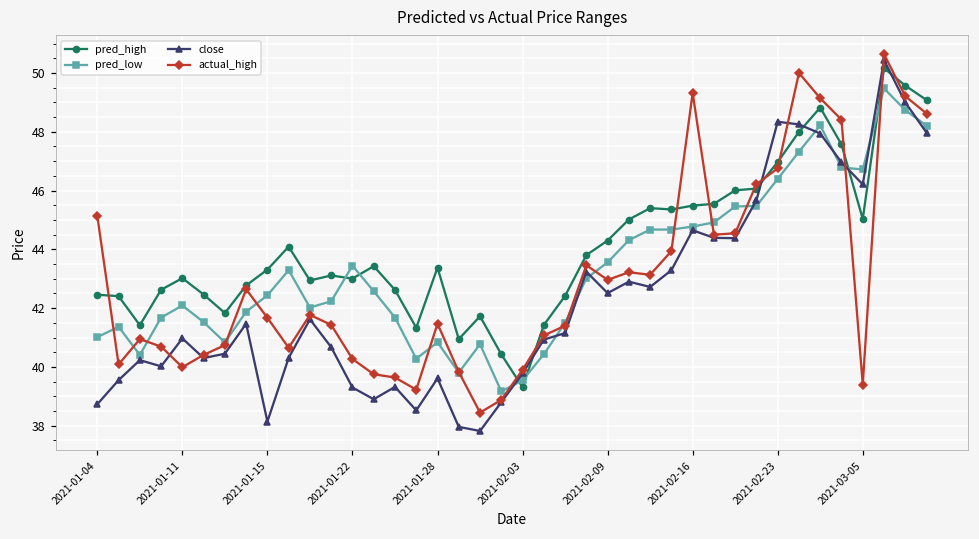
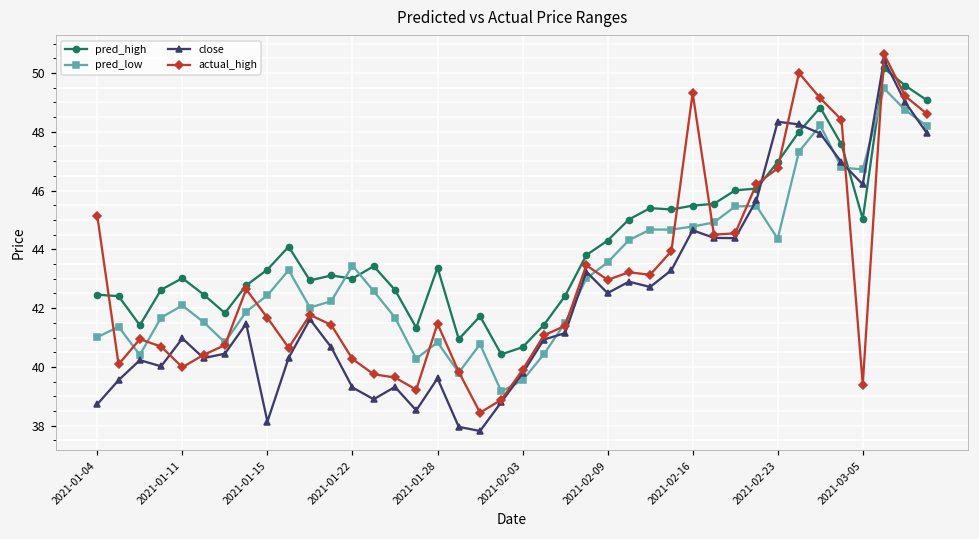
pred_high, 2021-02-03: 39.3 -> 40.7
pred_low, 2021-02-23: 46.4 -> 44.4
